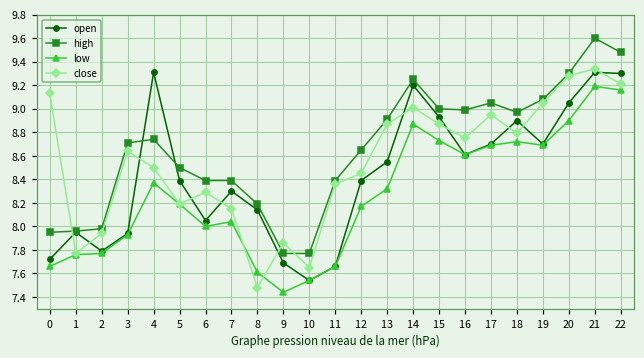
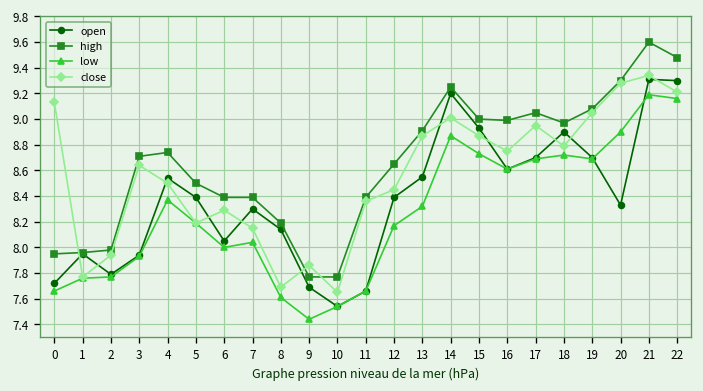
open, 4: 9.31 -> 8.54
close, 8: 7.48 -> 7.69
open, 20: 9.05 -> 8.33
